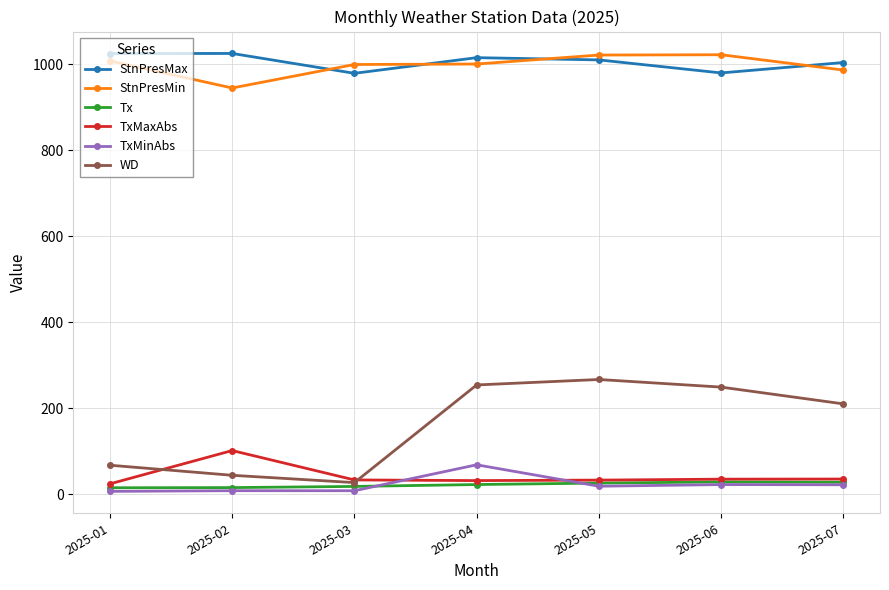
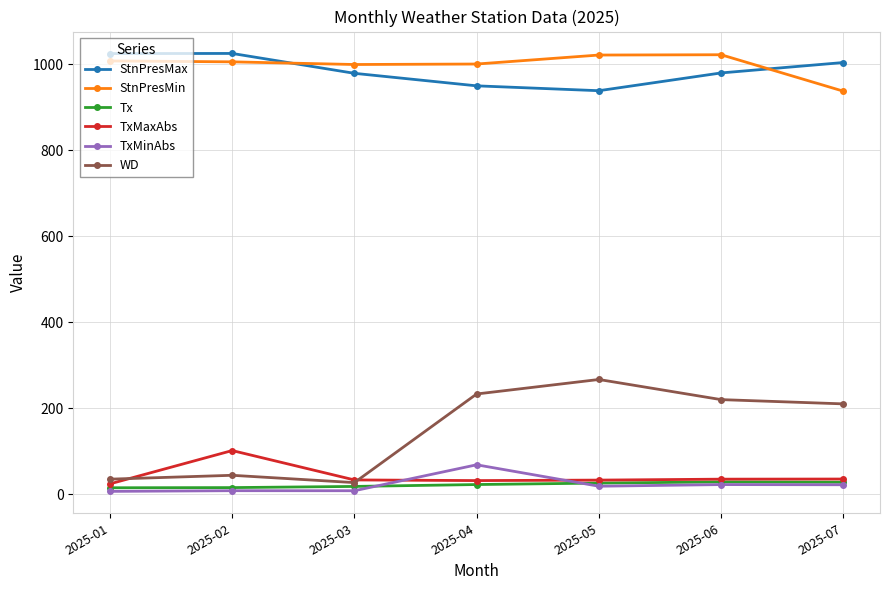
WD, 2025-01: 70 -> 40
StnPresMin, 2025-02: 940 -> 1010
StnPresMax, 2025-04: 1010 -> 950
WD, 2025-04: 250 -> 230
StnPresMax, 2025-05: 1010 -> 940
WD, 2025-06: 250 -> 220
StnPresMin, 2025-07: 990 -> 940
